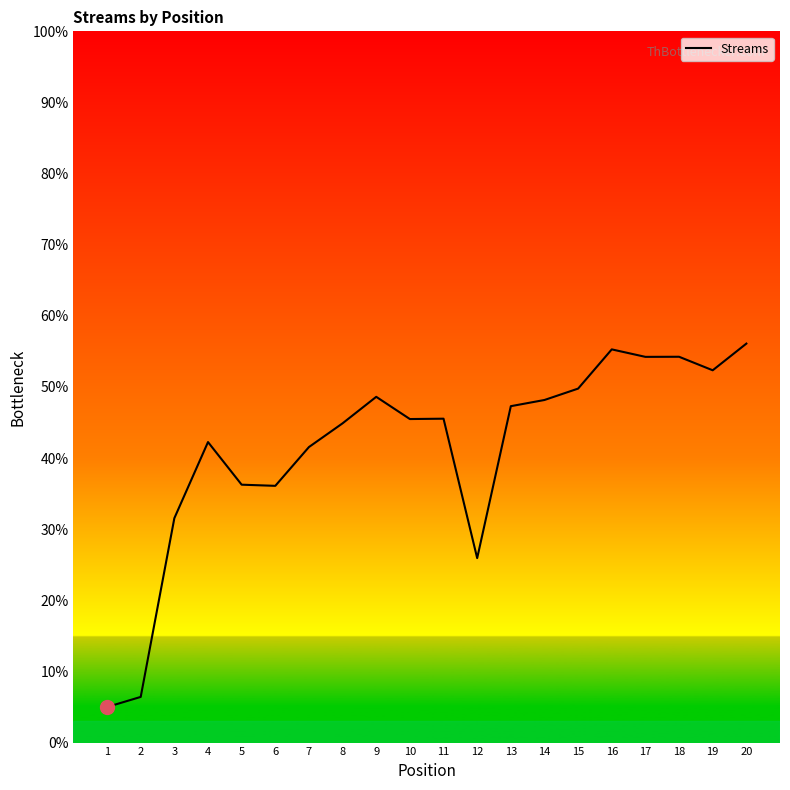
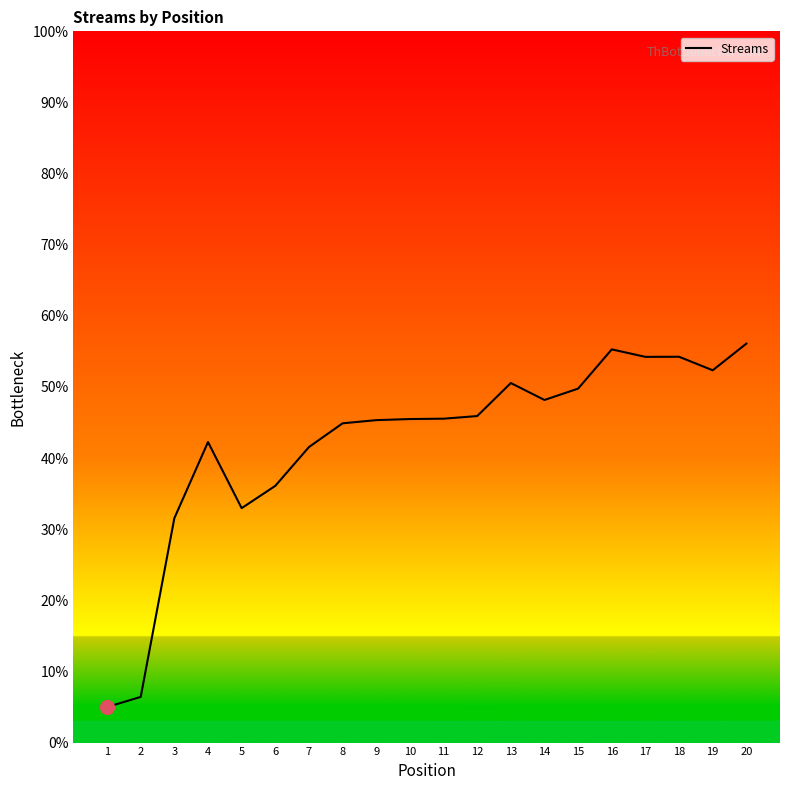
Streams, 5: 36% -> 33%
Streams, 9: 49% -> 45%
Streams, 12: 26% -> 46%
Streams, 13: 47% -> 51%
